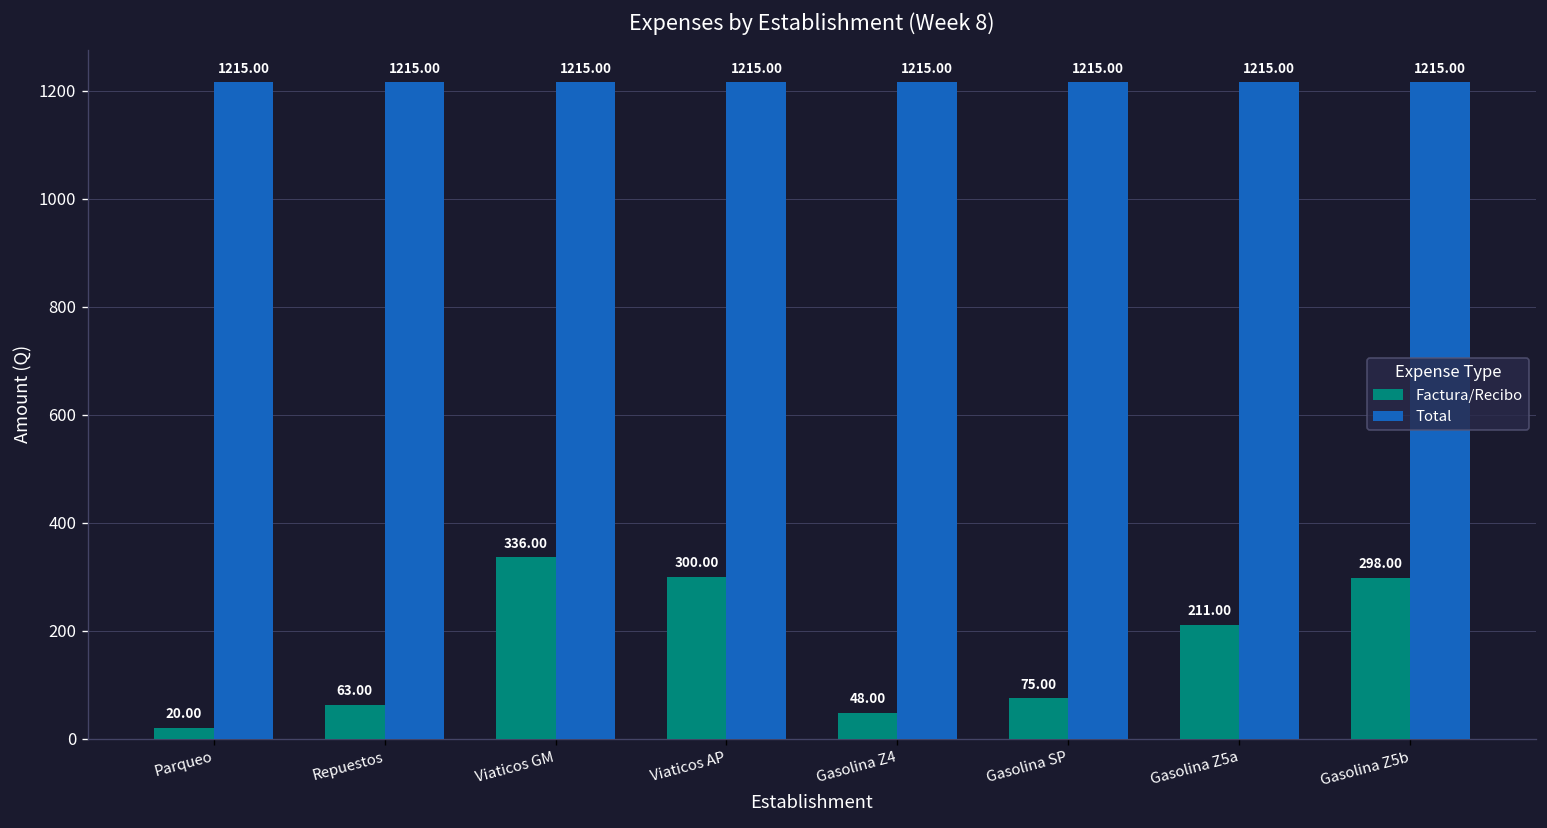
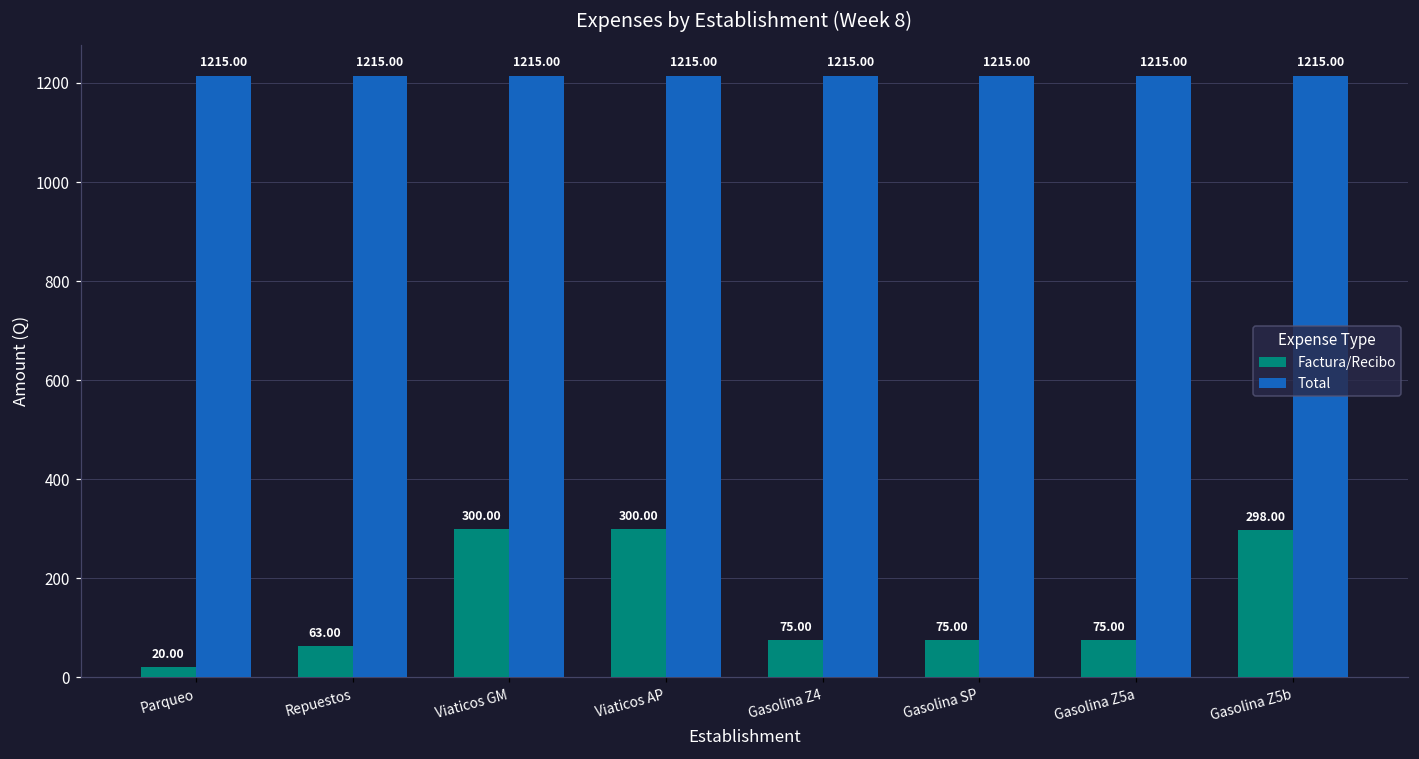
Factura/Recibo, Viaticos GM: 336.00 -> 300.00
Factura/Recibo, Gasolina Z4: 48.00 -> 75.00
Factura/Recibo, Gasolina Z5a: 211.00 -> 75.00
